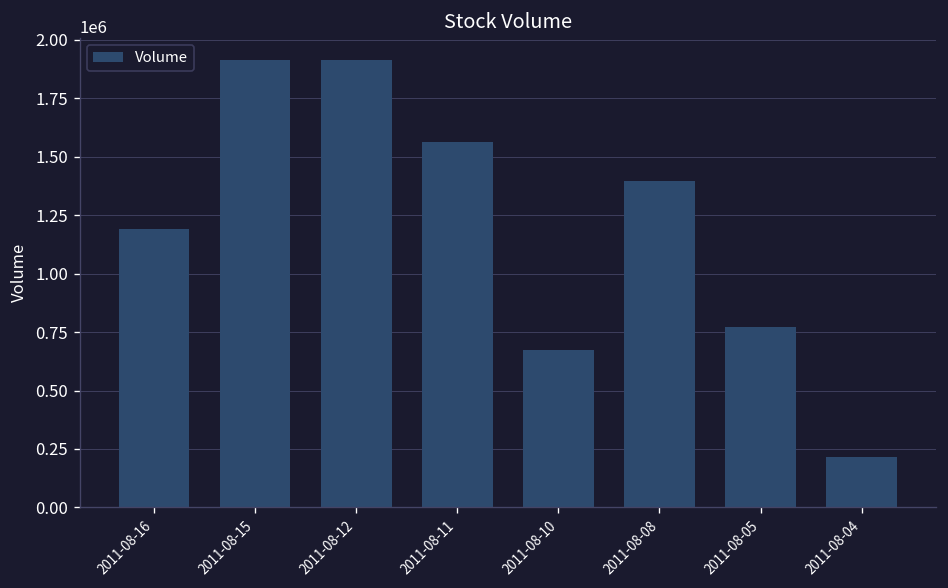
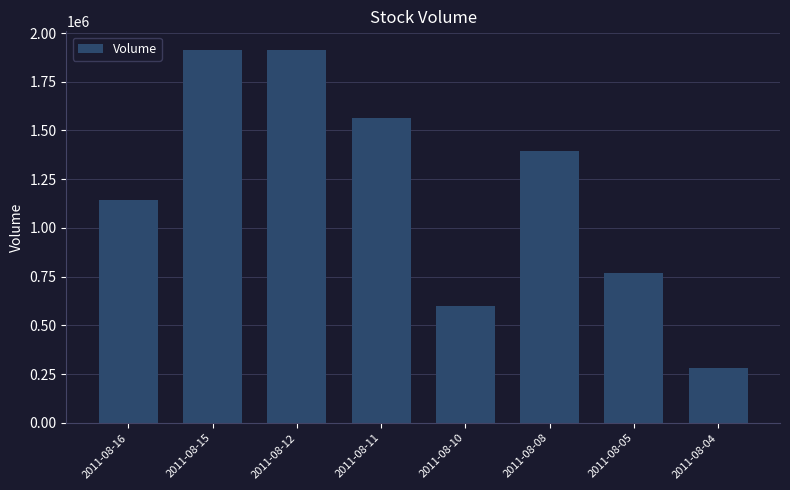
2011-08-16: 1190000 -> 1140000
2011-08-10: 670000 -> 600000
2011-08-04: 220000 -> 280000
